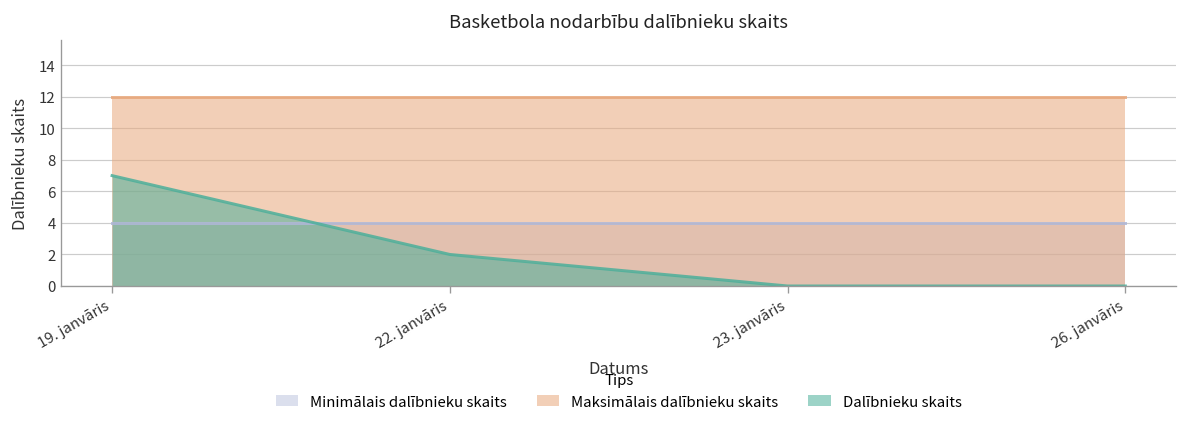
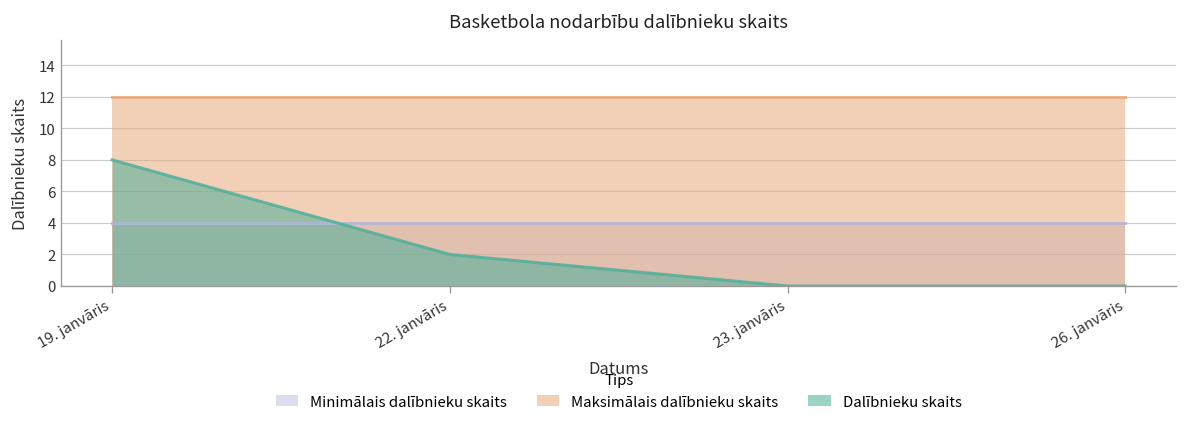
Dalībnieku skaits, 19. janvāris: 7 -> 8
